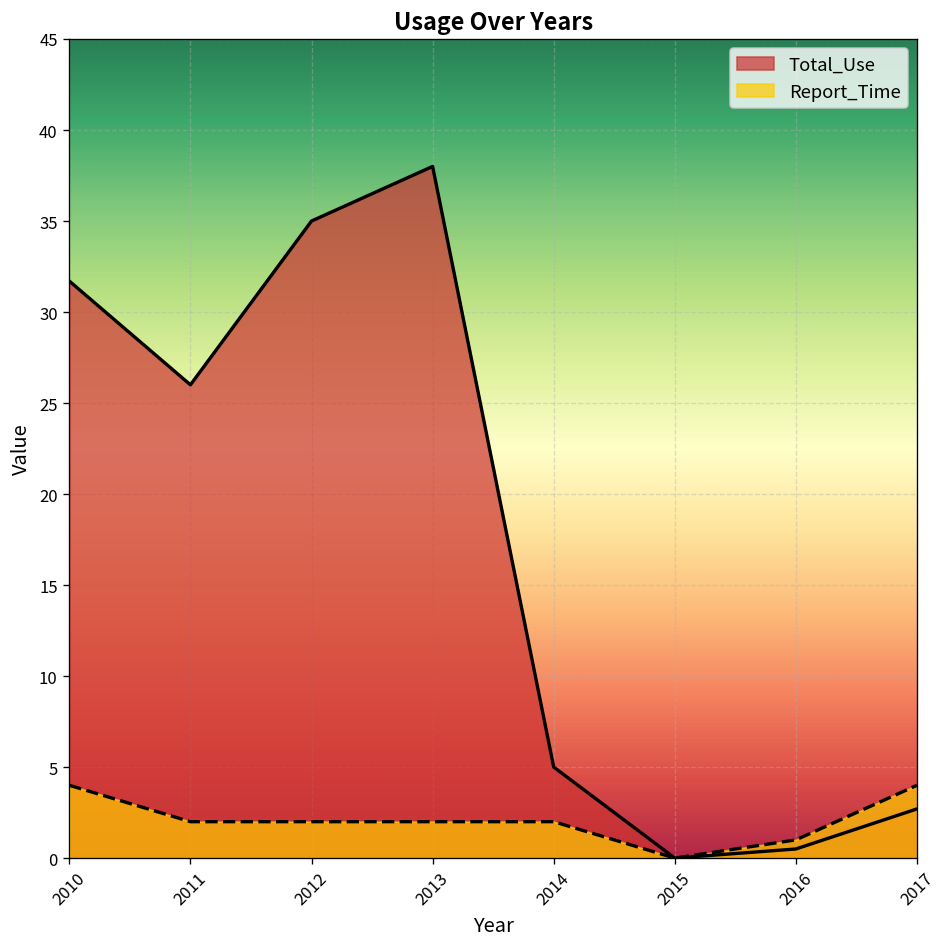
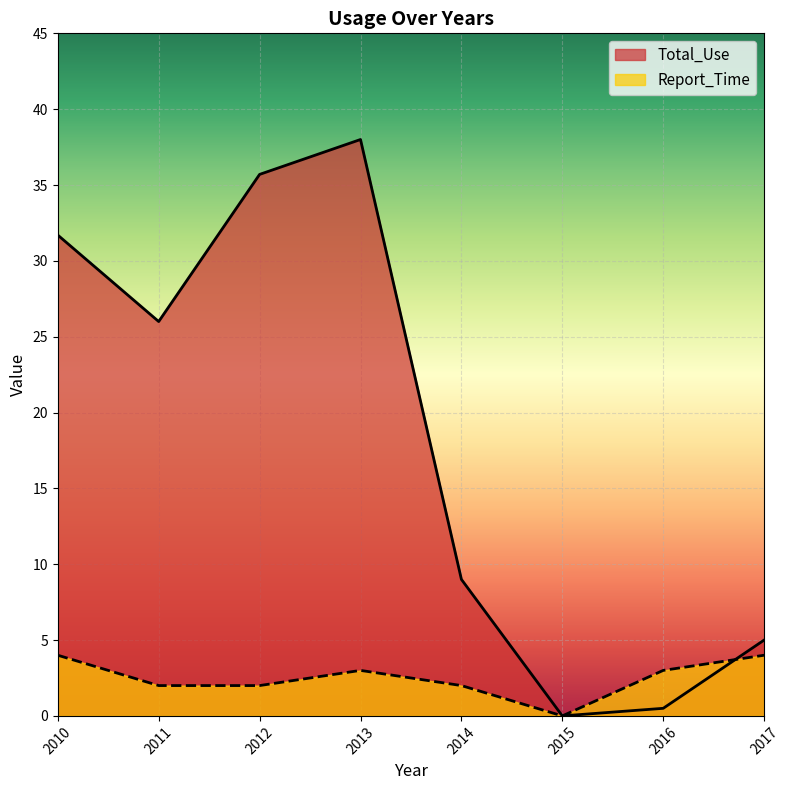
Total_Use, 2012: 35.0 -> 35.7
Report_Time, 2013: 2 -> 3
Total_Use, 2014: 5 -> 9
Report_Time, 2016: 1 -> 3
Total_Use, 2017: 2.7 -> 5.0
